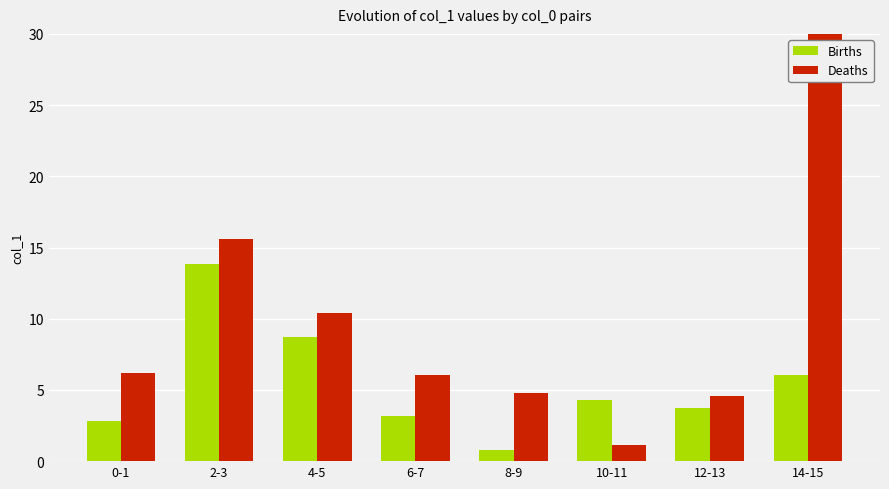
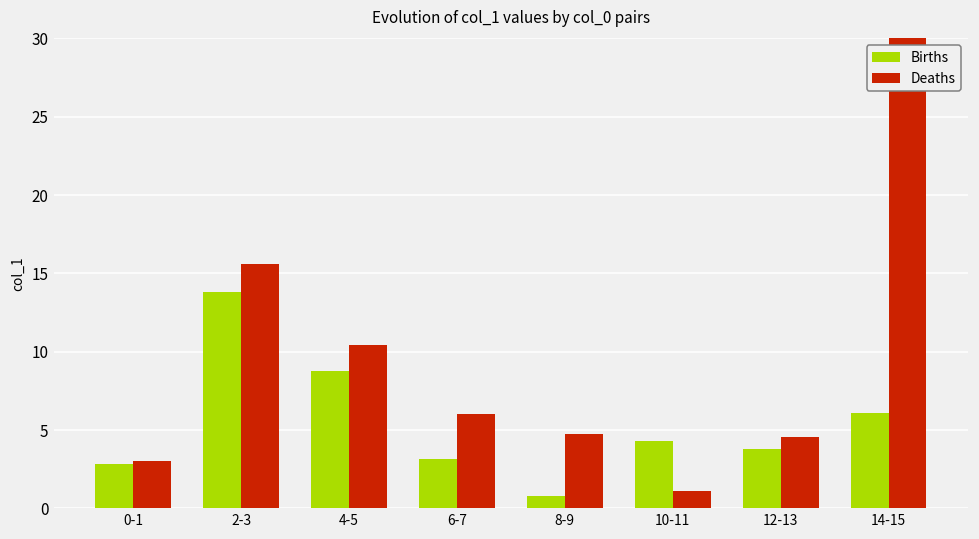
Deaths, 0-1: 6.2 -> 3.0
